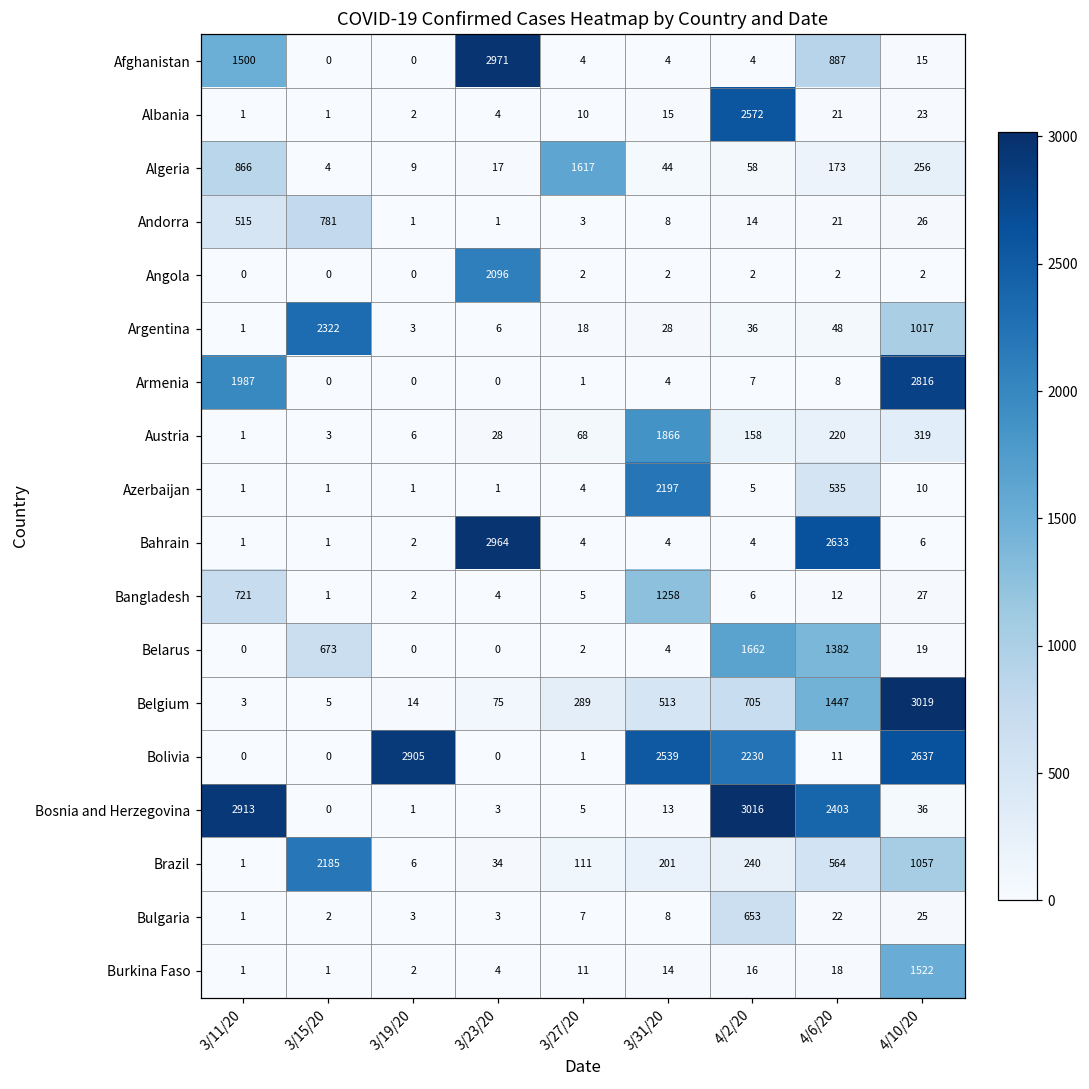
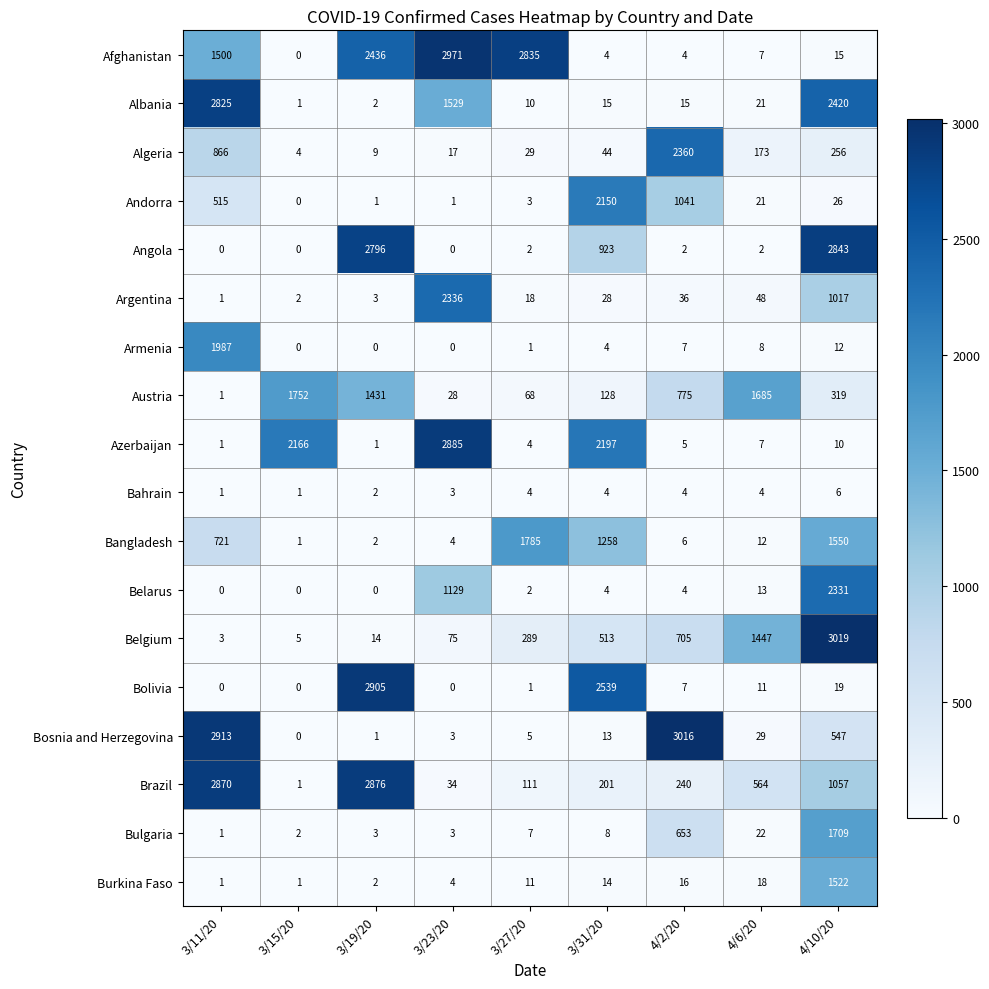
Afghanistan, 3/19/20: 0 -> 2436
Afghanistan, 3/27/20: 4 -> 2835
Afghanistan, 4/6/20: 887 -> 7
Albania, 3/11/20: 1 -> 2825
Albania, 3/23/20: 4 -> 1529
Albania, 4/2/20: 2572 -> 15
Albania, 4/10/20: 23 -> 2420
Algeria, 3/27/20: 1617 -> 29
Algeria, 4/2/20: 58 -> 2360
Andorra, 3/15/20: 781 -> 0
Andorra, 3/31/20: 8 -> 2150
Andorra, 4/2/20: 14 -> 1041
Angola, 3/19/20: 0 -> 2796
Angola, 3/23/20: 2096 -> 0
Angola, 3/31/20: 2 -> 923
Angola, 4/10/20: 2 -> 2843
Argentina, 3/15/20: 2322 -> 2
Argentina, 3/23/20: 6 -> 2336
Armenia, 4/10/20: 2816 -> 12
Austria, 3/15/20: 3 -> 1752
Austria, 3/19/20: 6 -> 1431
Austria, 3/31/20: 1866 -> 128
Austria, 4/2/20: 158 -> 775
Austria, 4/6/20: 220 -> 1685
Azerbaijan, 3/15/20: 1 -> 2166
Azerbaijan, 3/23/20: 1 -> 2885
Azerbaijan, 4/6/20: 535 -> 7
Bahrain, 3/23/20: 2964 -> 3
Bahrain, 4/6/20: 2633 -> 4
Bangladesh, 3/27/20: 5 -> 1785
Bangladesh, 4/10/20: 27 -> 1550
Belarus, 3/15/20: 673 -> 0
Belarus, 3/23/20: 0 -> 1129
Belarus, 4/2/20: 1662 -> 4
Belarus, 4/6/20: 1382 -> 13
Belarus, 4/10/20: 19 -> 2331
Bolivia, 4/2/20: 2230 -> 7
Bolivia, 4/10/20: 2637 -> 19
Bosnia and Herzegovina, 4/6/20: 2403 -> 29
Bosnia and Herzegovina, 4/10/20: 36 -> 547
Brazil, 3/11/20: 1 -> 2870
Brazil, 3/15/20: 2185 -> 1
Brazil, 3/19/20: 6 -> 2876
Bulgaria, 4/10/20: 25 -> 1709
